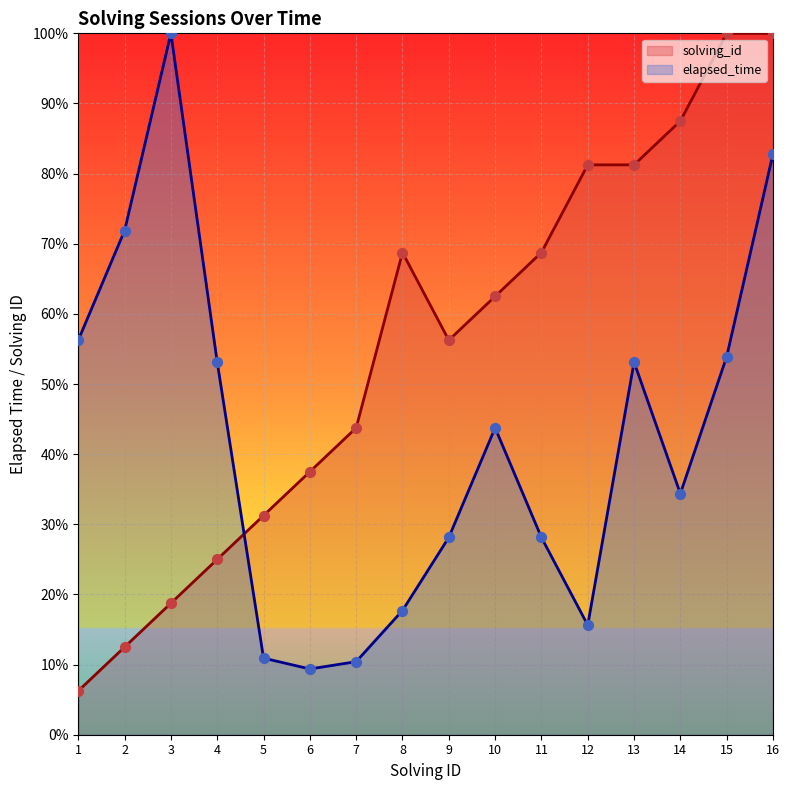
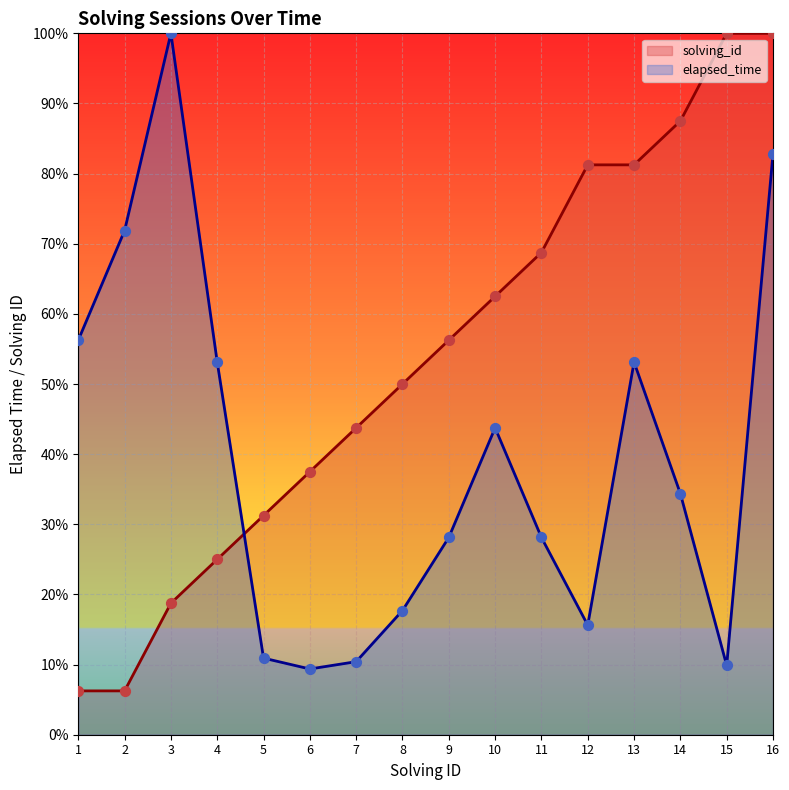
solving_id, 2: 13% -> 6%
solving_id, 8: 69% -> 50%
elapsed_time, 15: 54% -> 10%
